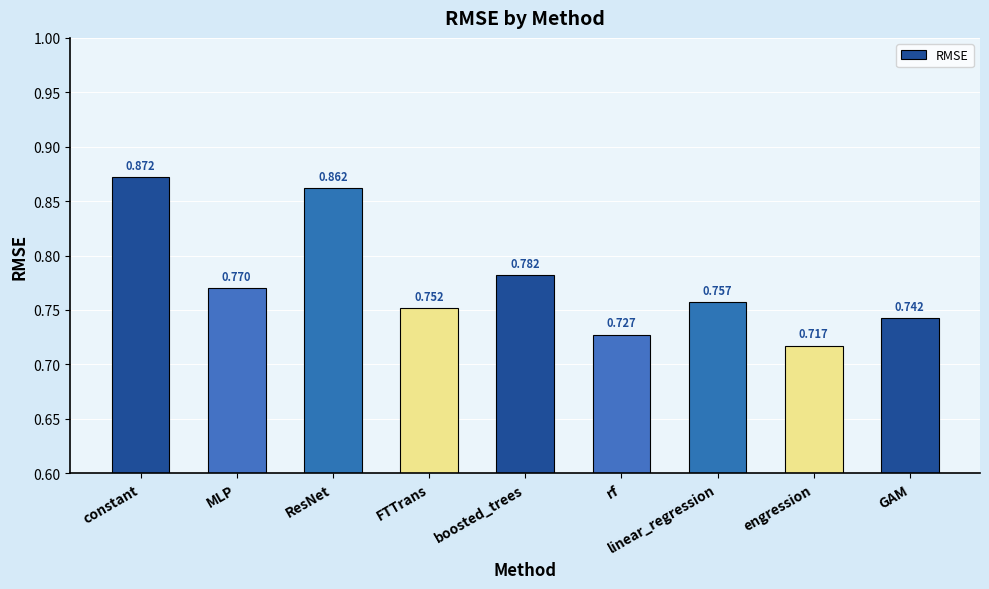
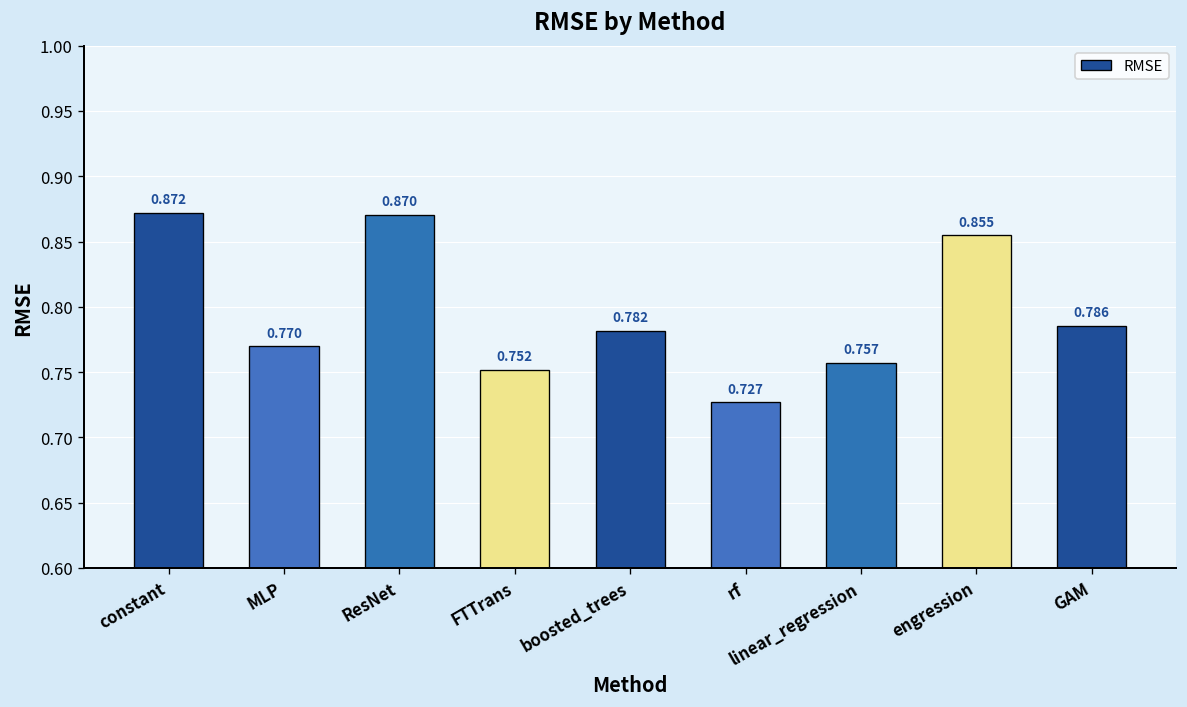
ResNet: 0.862 -> 0.870
engression: 0.717 -> 0.855
GAM: 0.742 -> 0.786
